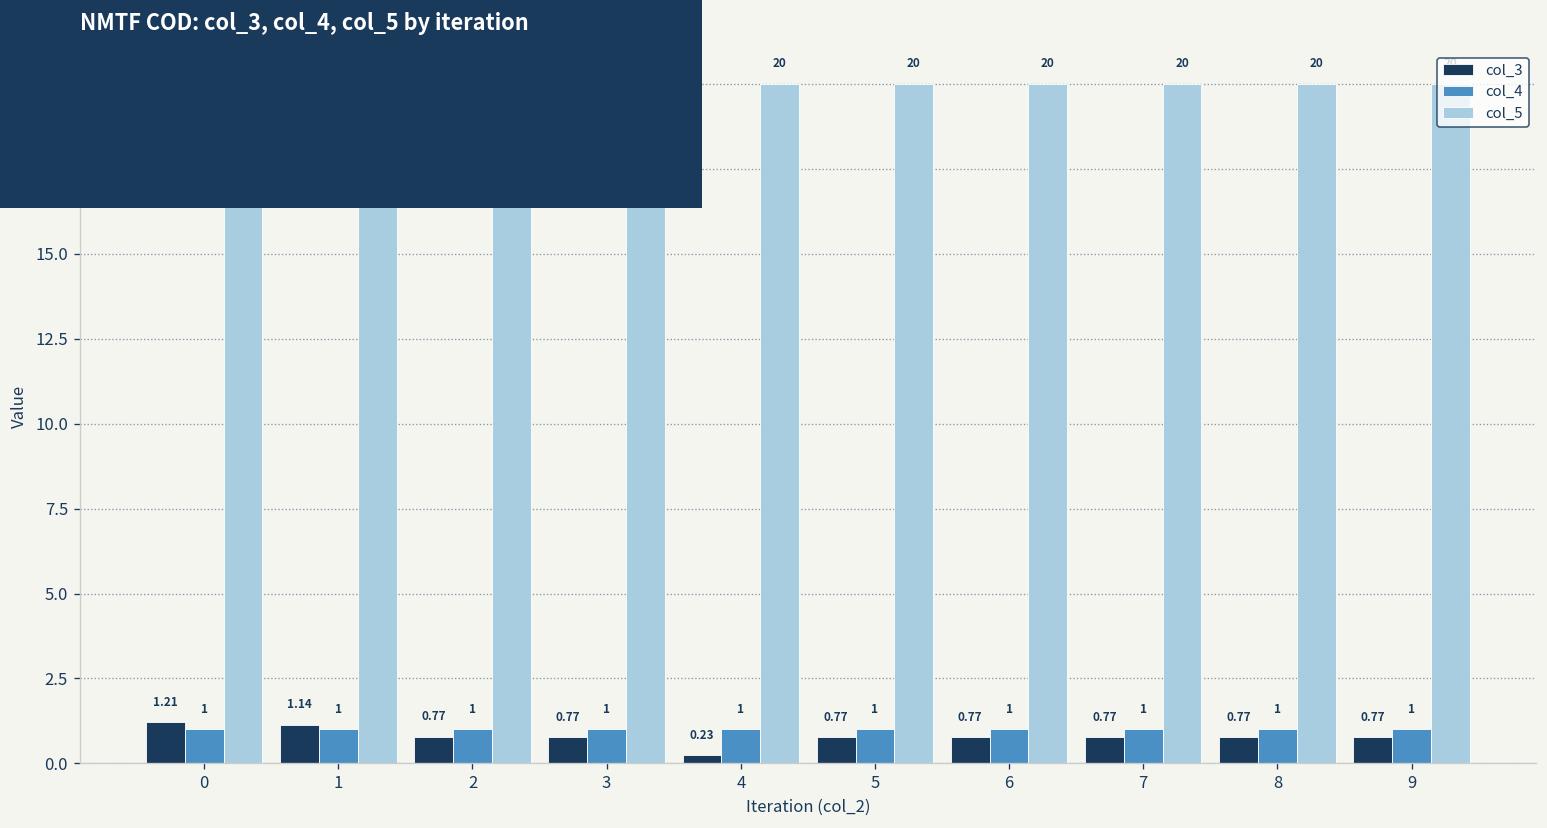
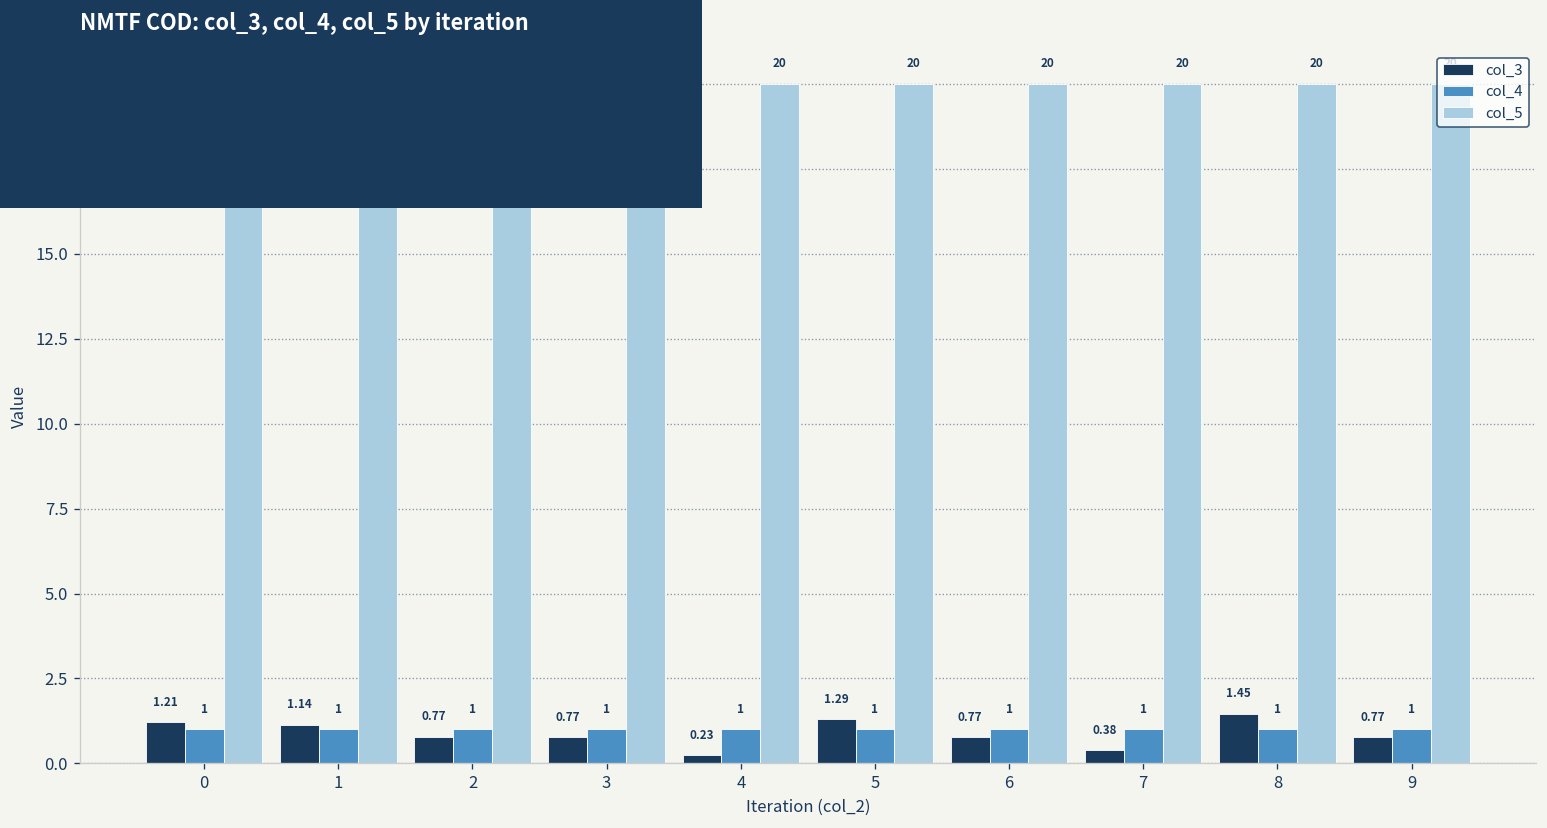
col_3, 5: 0.77 -> 1.29
col_3, 7: 0.77 -> 0.38
col_3, 8: 0.77 -> 1.45
